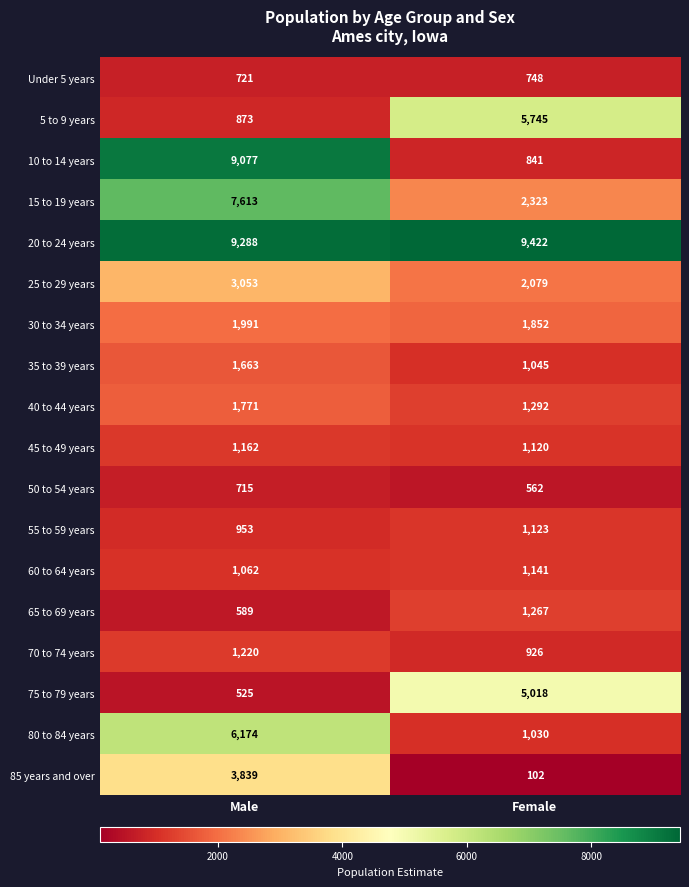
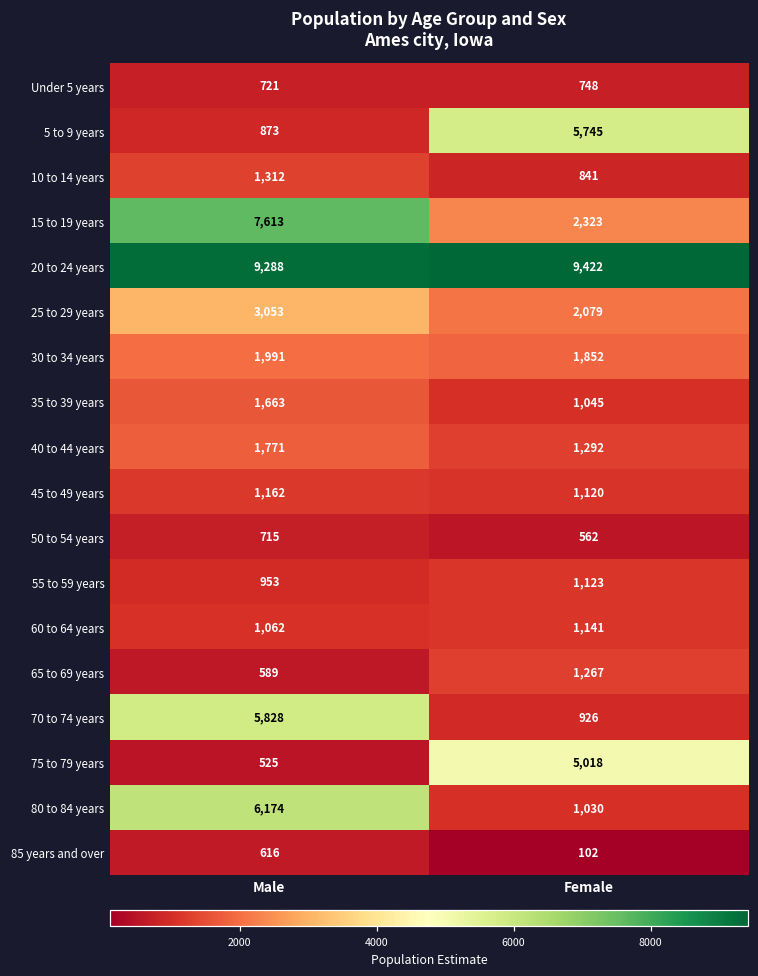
10 to 14 years, Male: 9,077 -> 1,312
70 to 74 years, Male: 1,220 -> 5,828
85 years and over, Male: 3,839 -> 616
